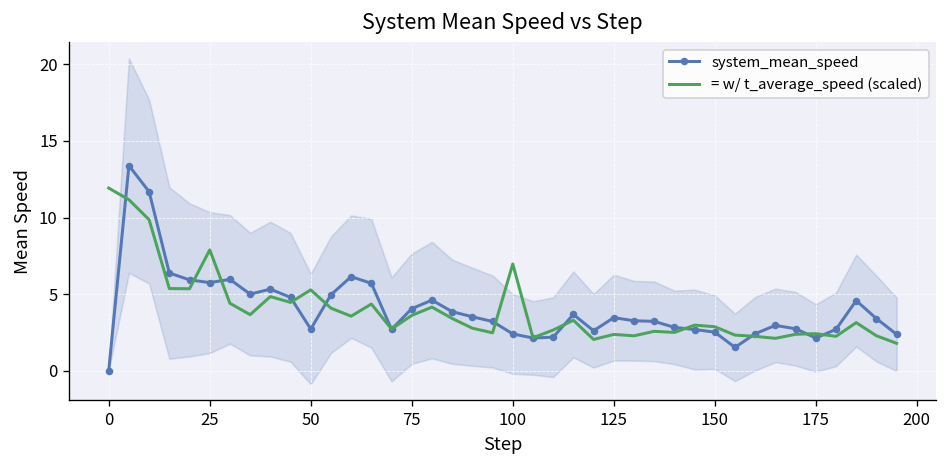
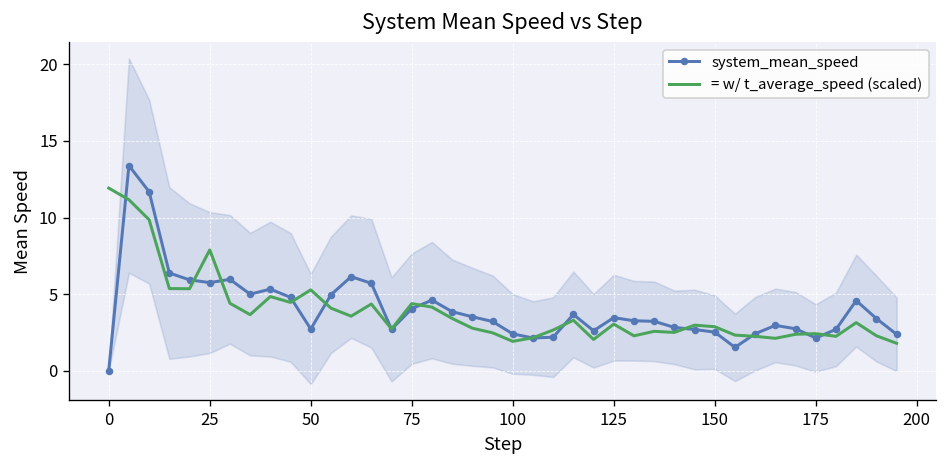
= w/ t_average_speed (scaled), 75: 3.6 -> 4.4
= w/ t_average_speed (scaled), 100: 7.0 -> 1.9
= w/ t_average_speed (scaled), 125: 2.4 -> 3.0
